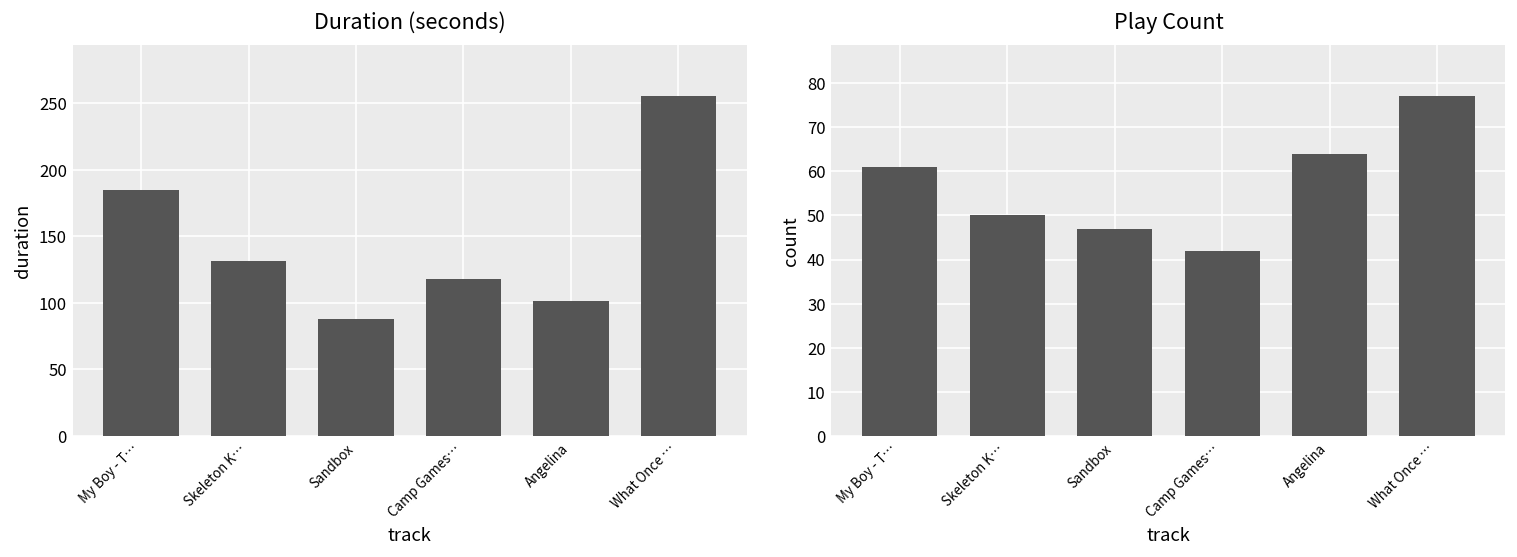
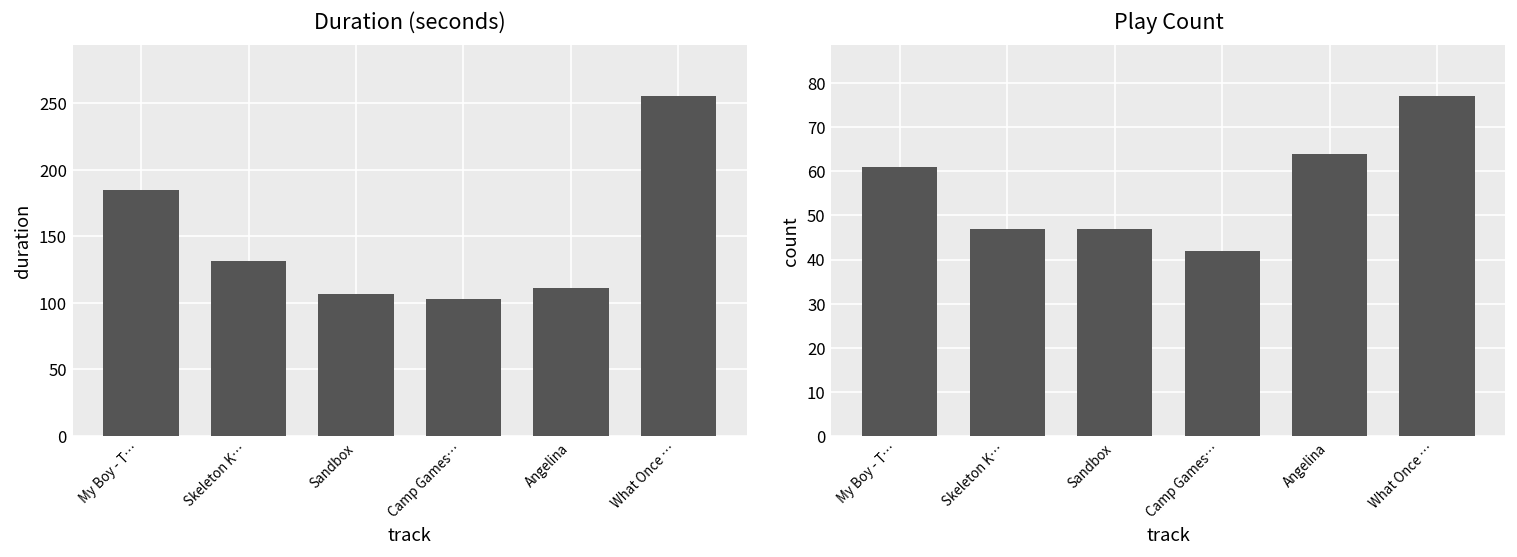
Duration (seconds), Sandbox: 88 -> 106
Duration (seconds), Camp Games…: 118 -> 103
Duration (seconds), Angelina: 101 -> 111
Play Count, Skeleton K…: 50 -> 47
